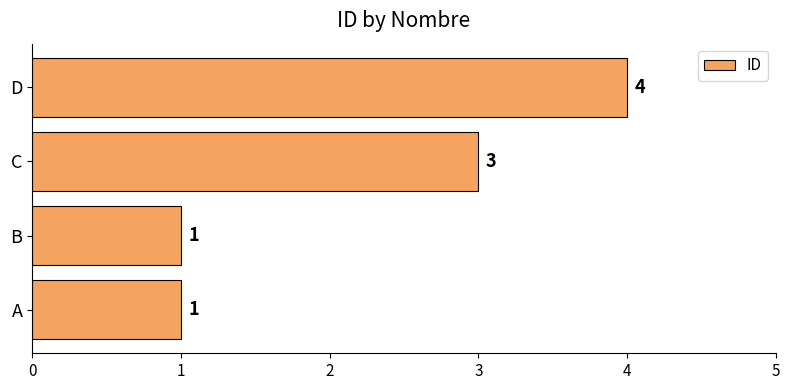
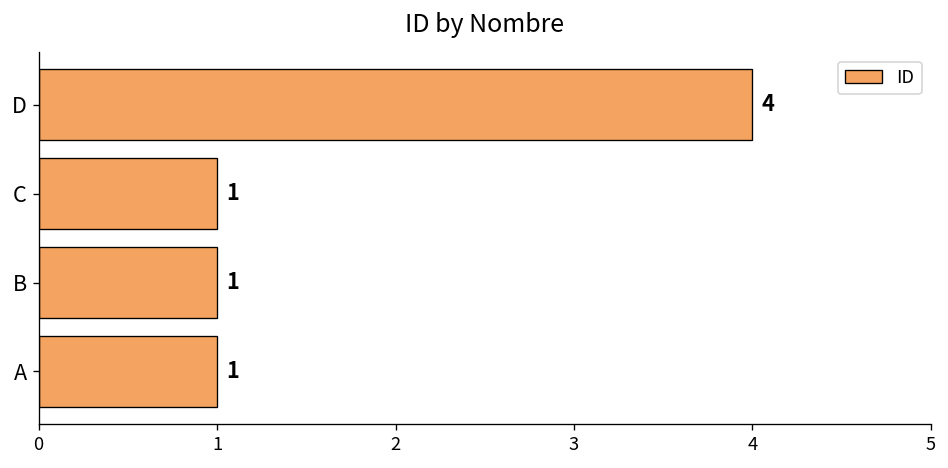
C: 3 -> 1
